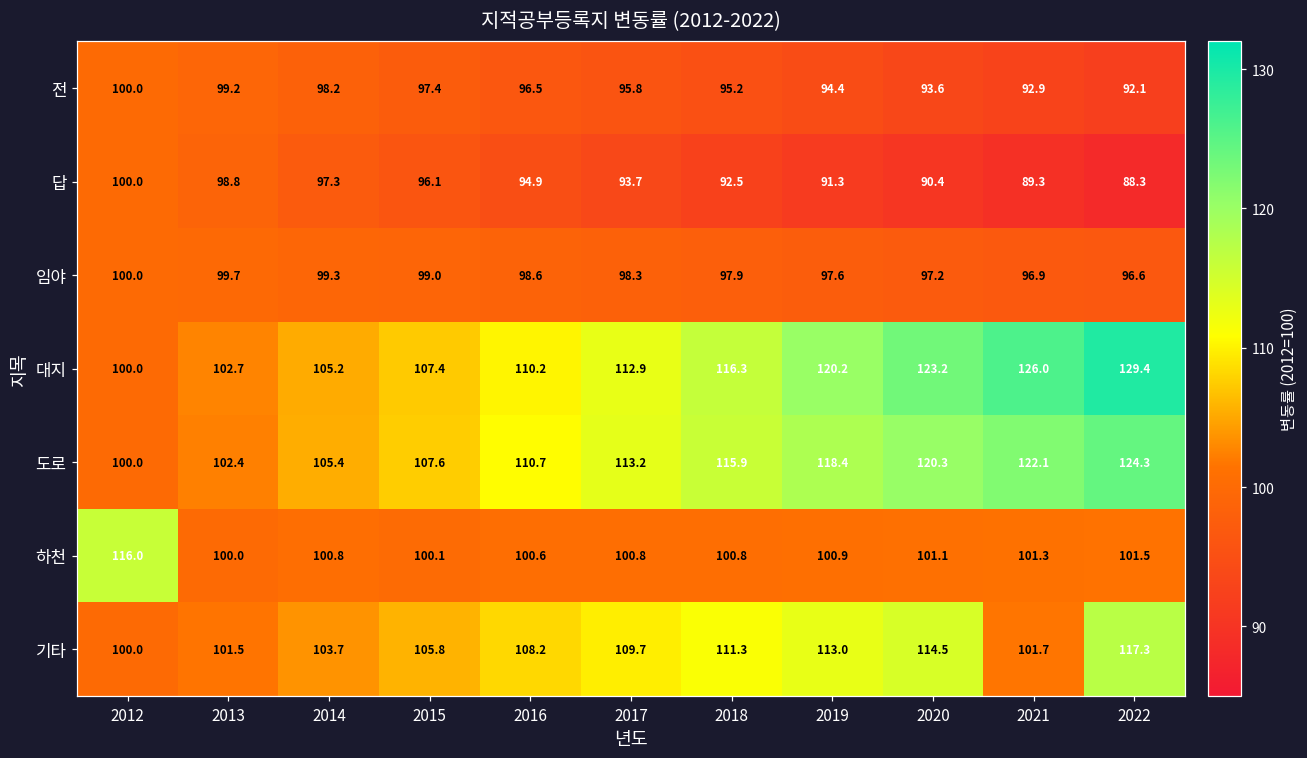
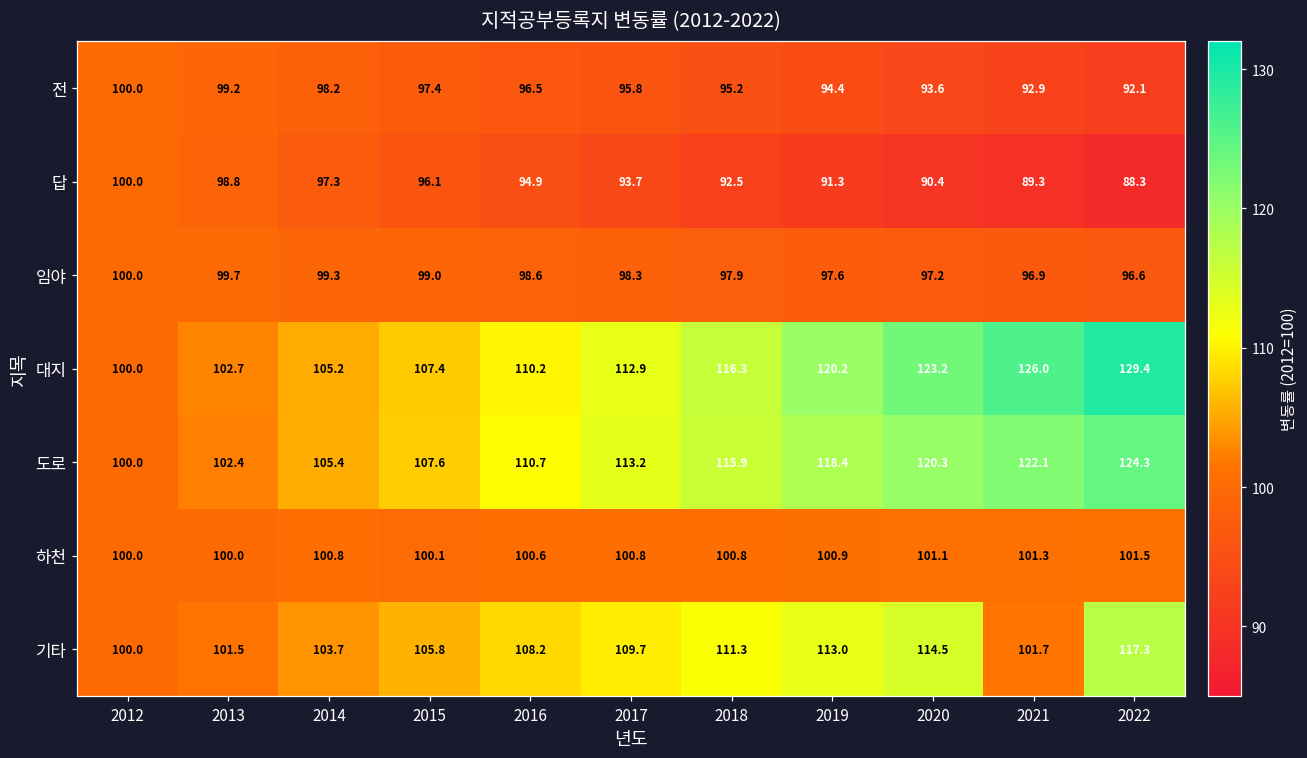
하천, 2012: 116.0 -> 100.0
